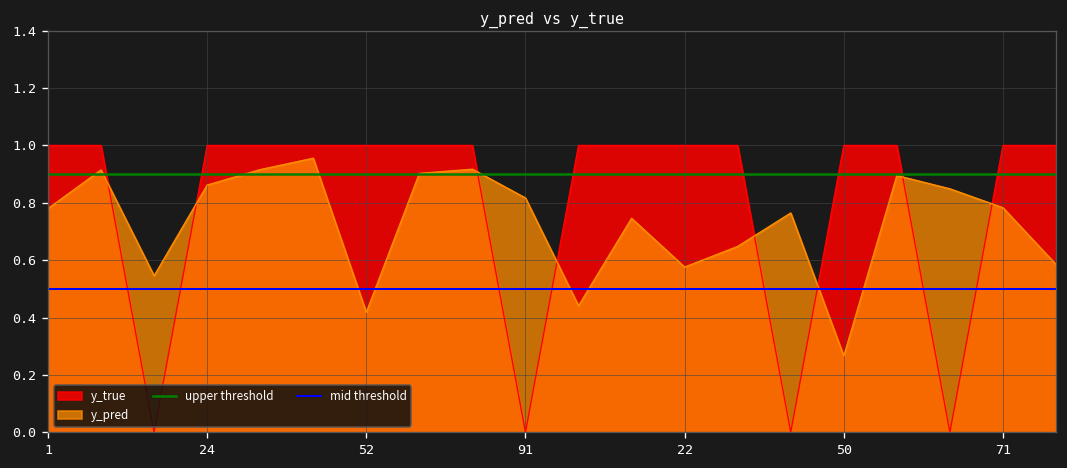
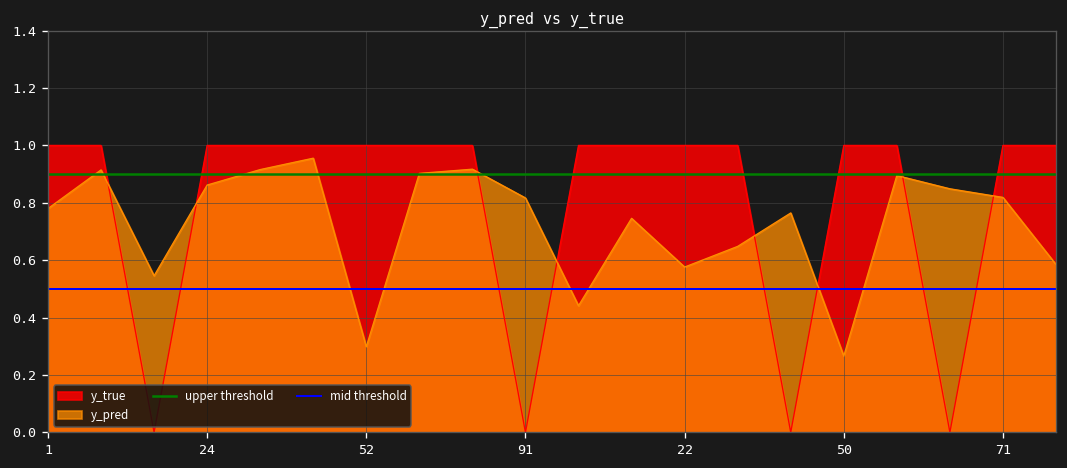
y_pred, 52: 0.42 -> 0.30
y_pred, 71: 0.78 -> 0.82
